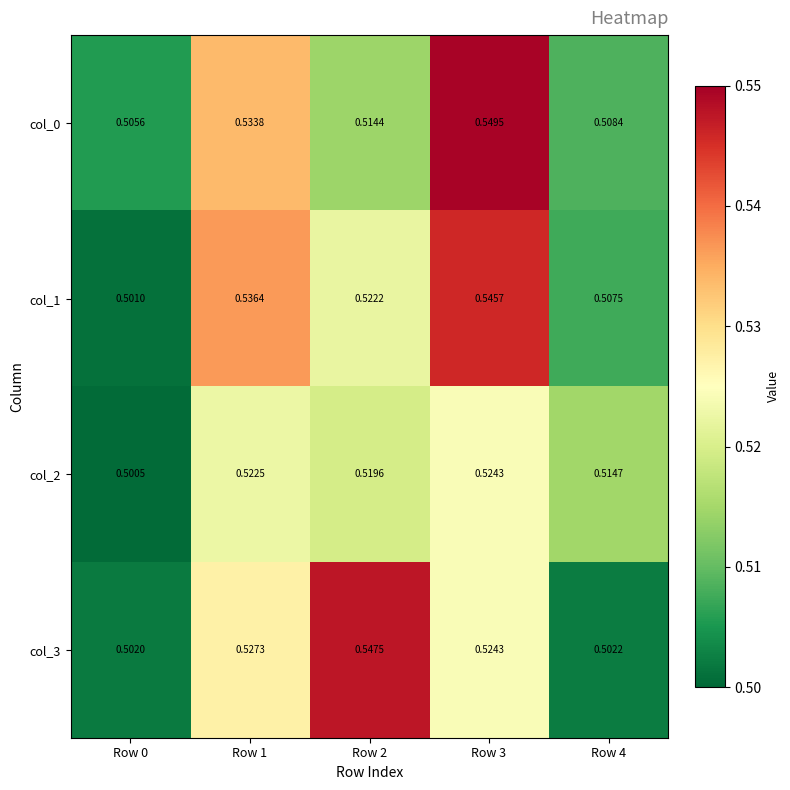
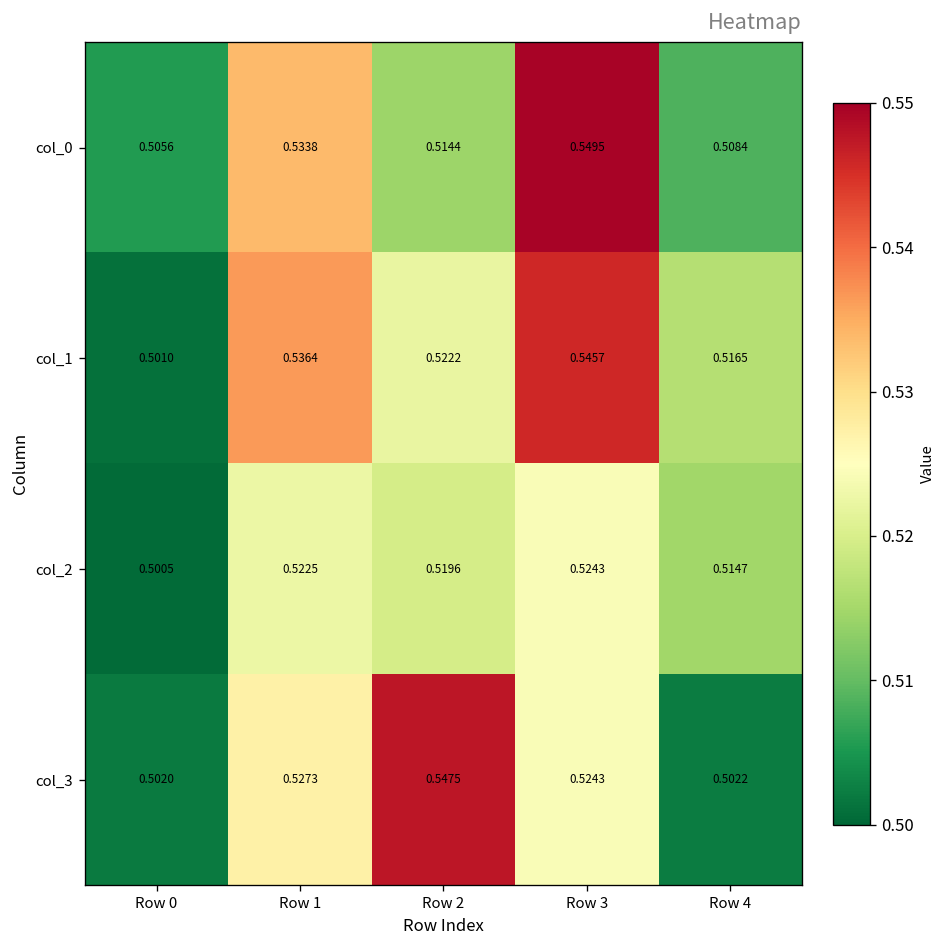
col_1, Row 4: 0.5075 -> 0.5165
